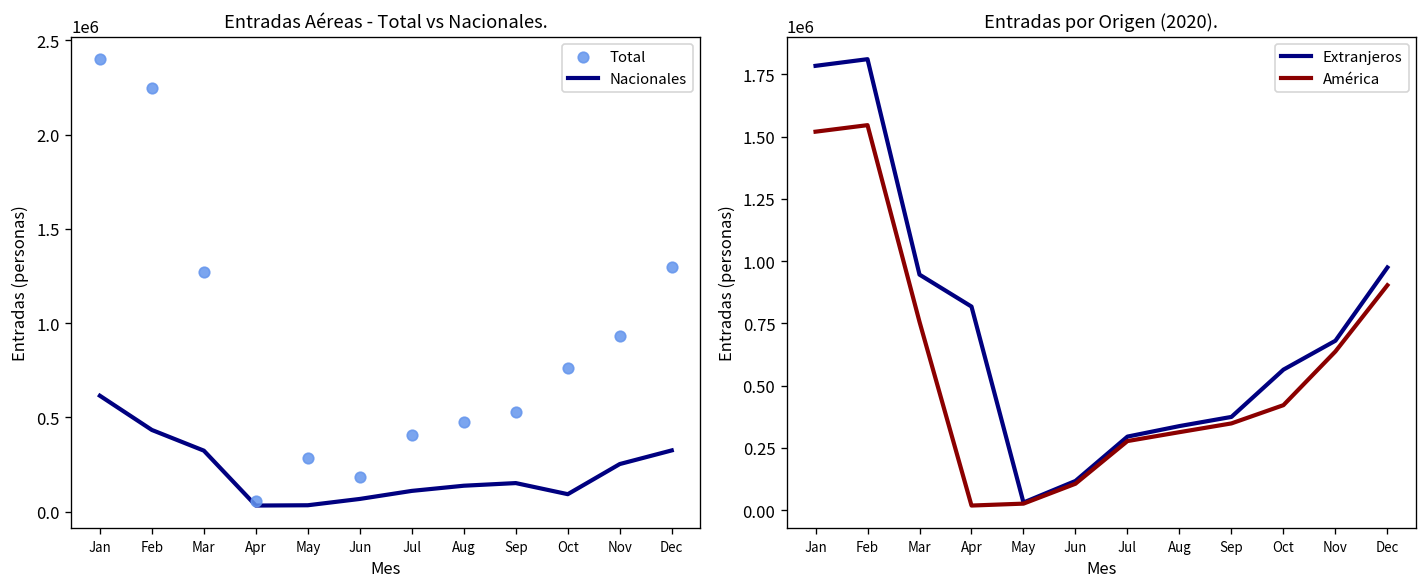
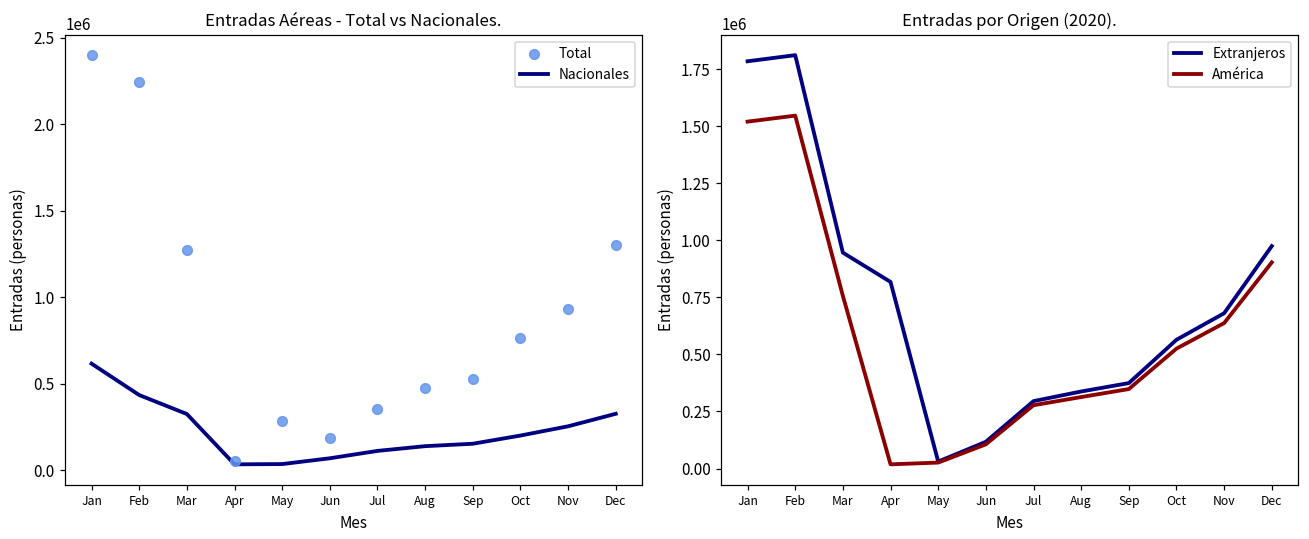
Entradas Aéreas - Total vs Nacionales., Total, Jul: 410000 -> 350000
Entradas Aéreas - Total vs Nacionales., Nacionales, Oct: 90000 -> 200000
Entradas por Origen (2020)., América, Oct: 420000 -> 530000
